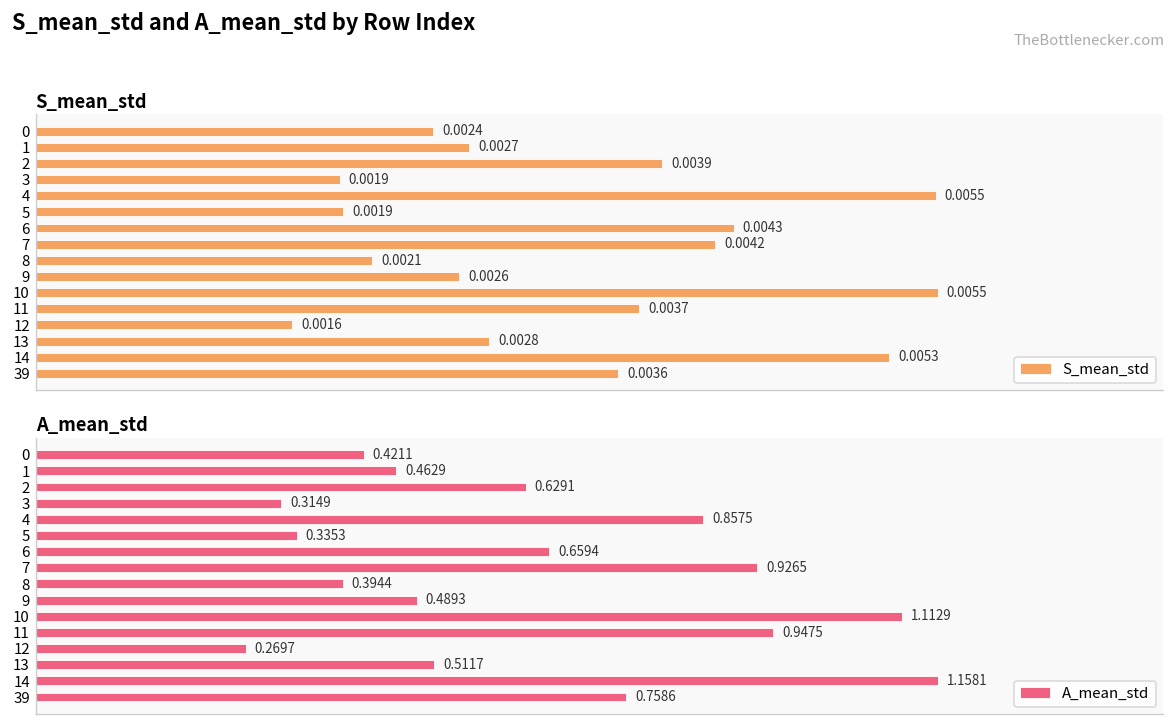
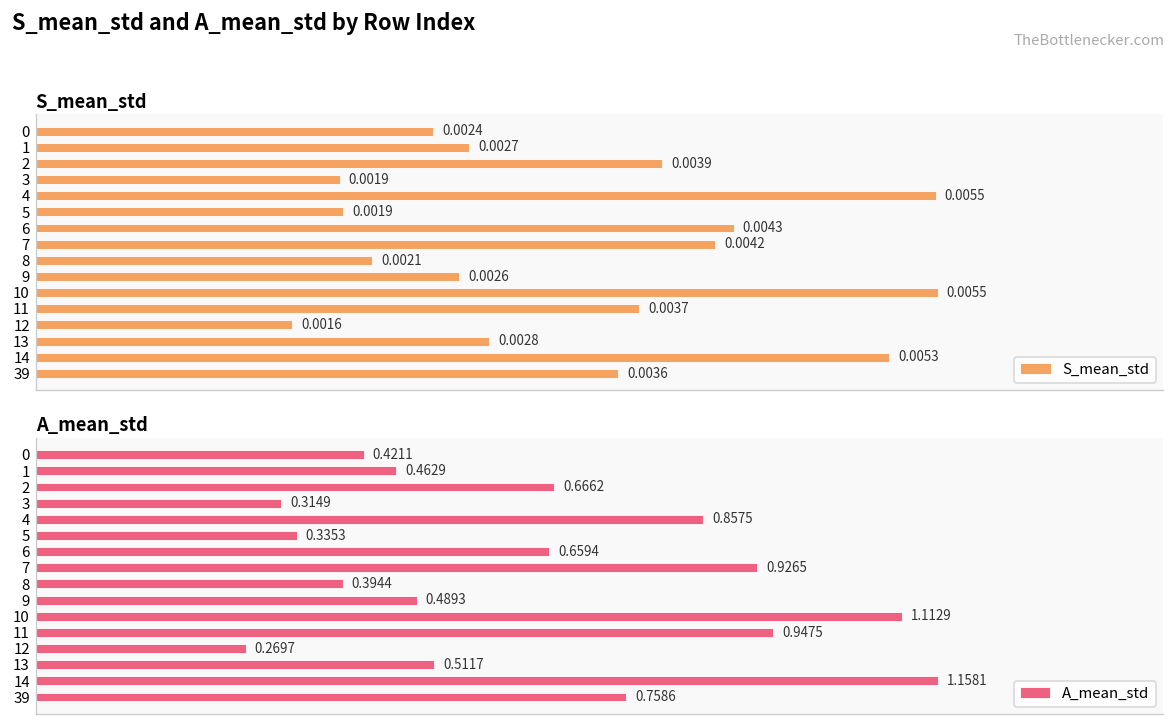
A_mean_std, 2: 0.6291 -> 0.6662
